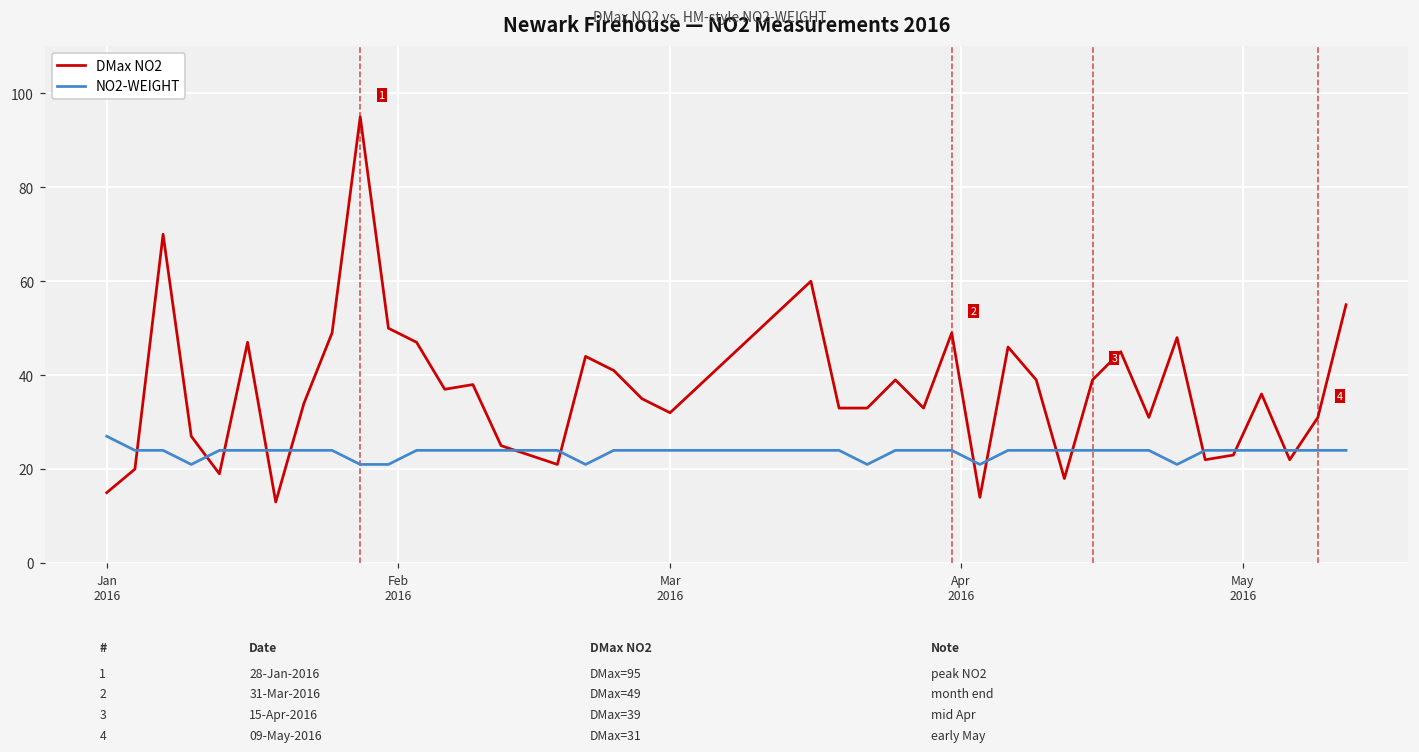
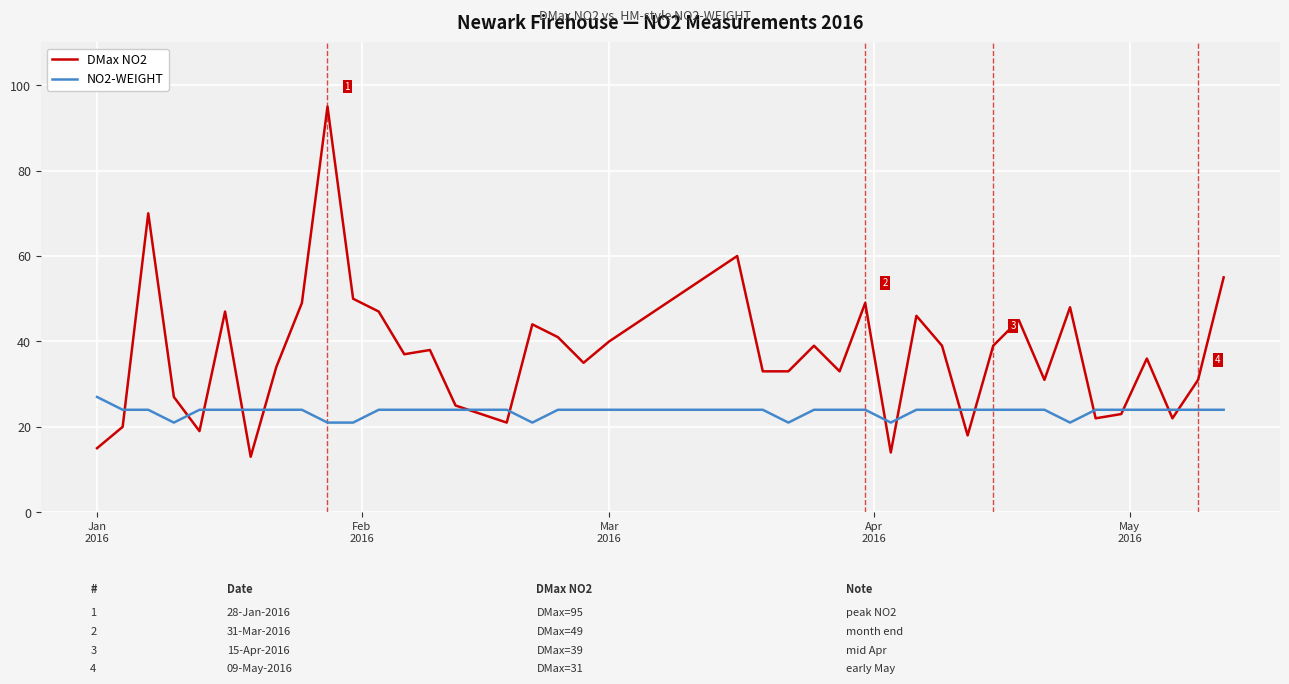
DMax NO2, Mar 2016: 32 -> 40
